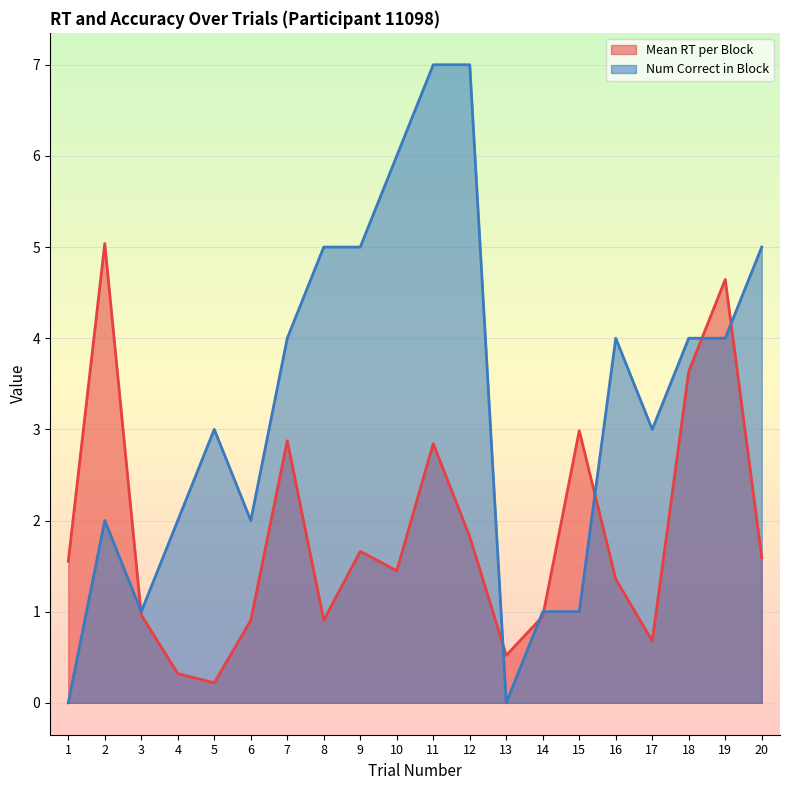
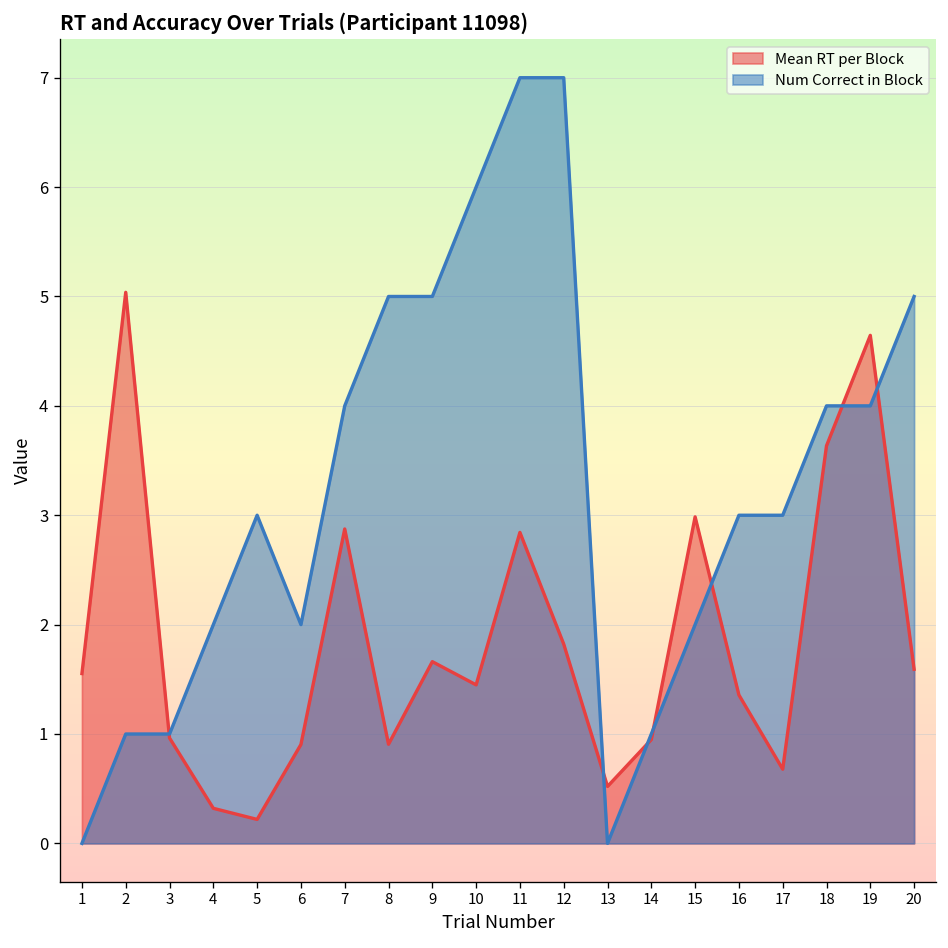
Num Correct in Block, 2: 2 -> 1
Num Correct in Block, 15: 1 -> 2
Num Correct in Block, 16: 4 -> 3
